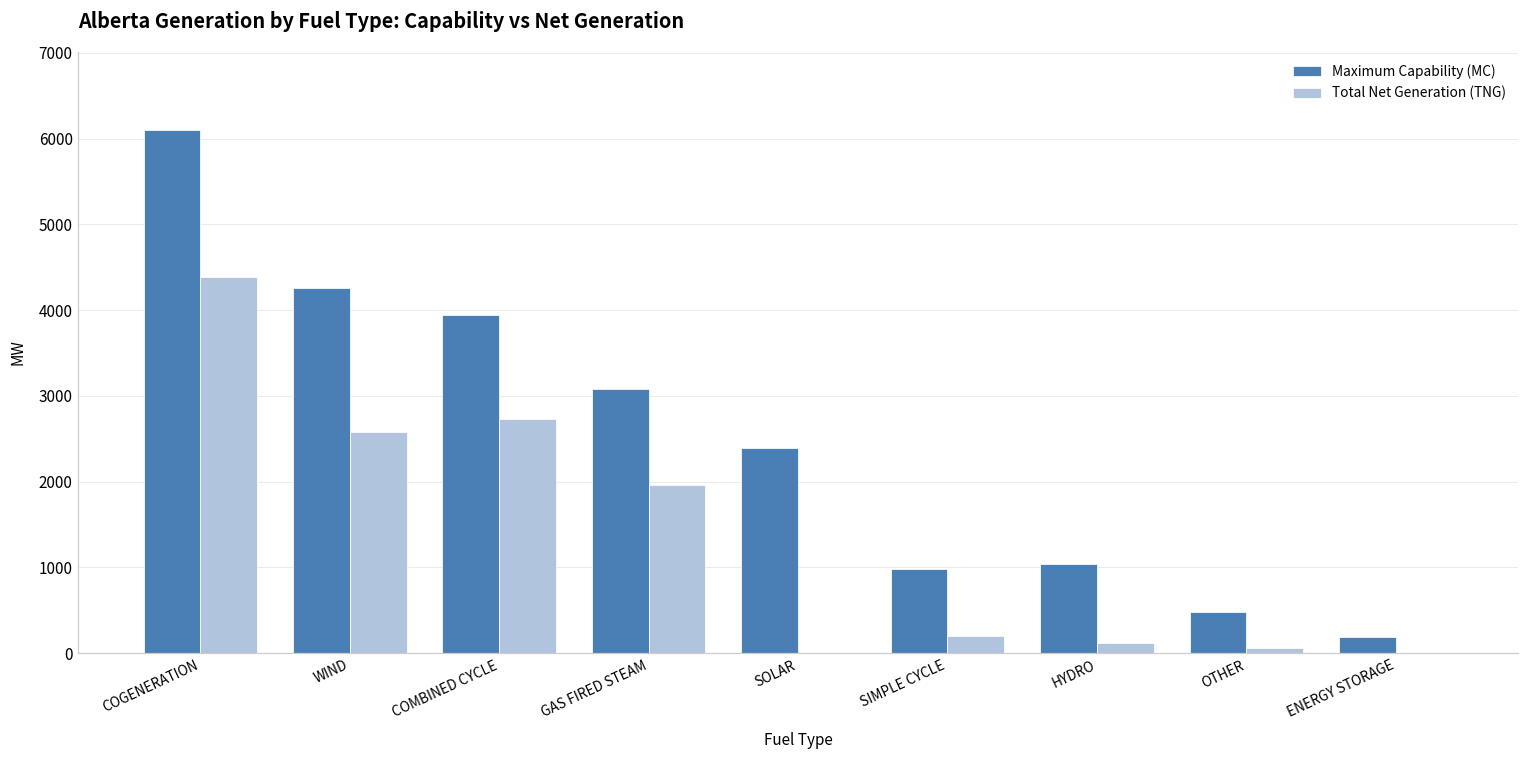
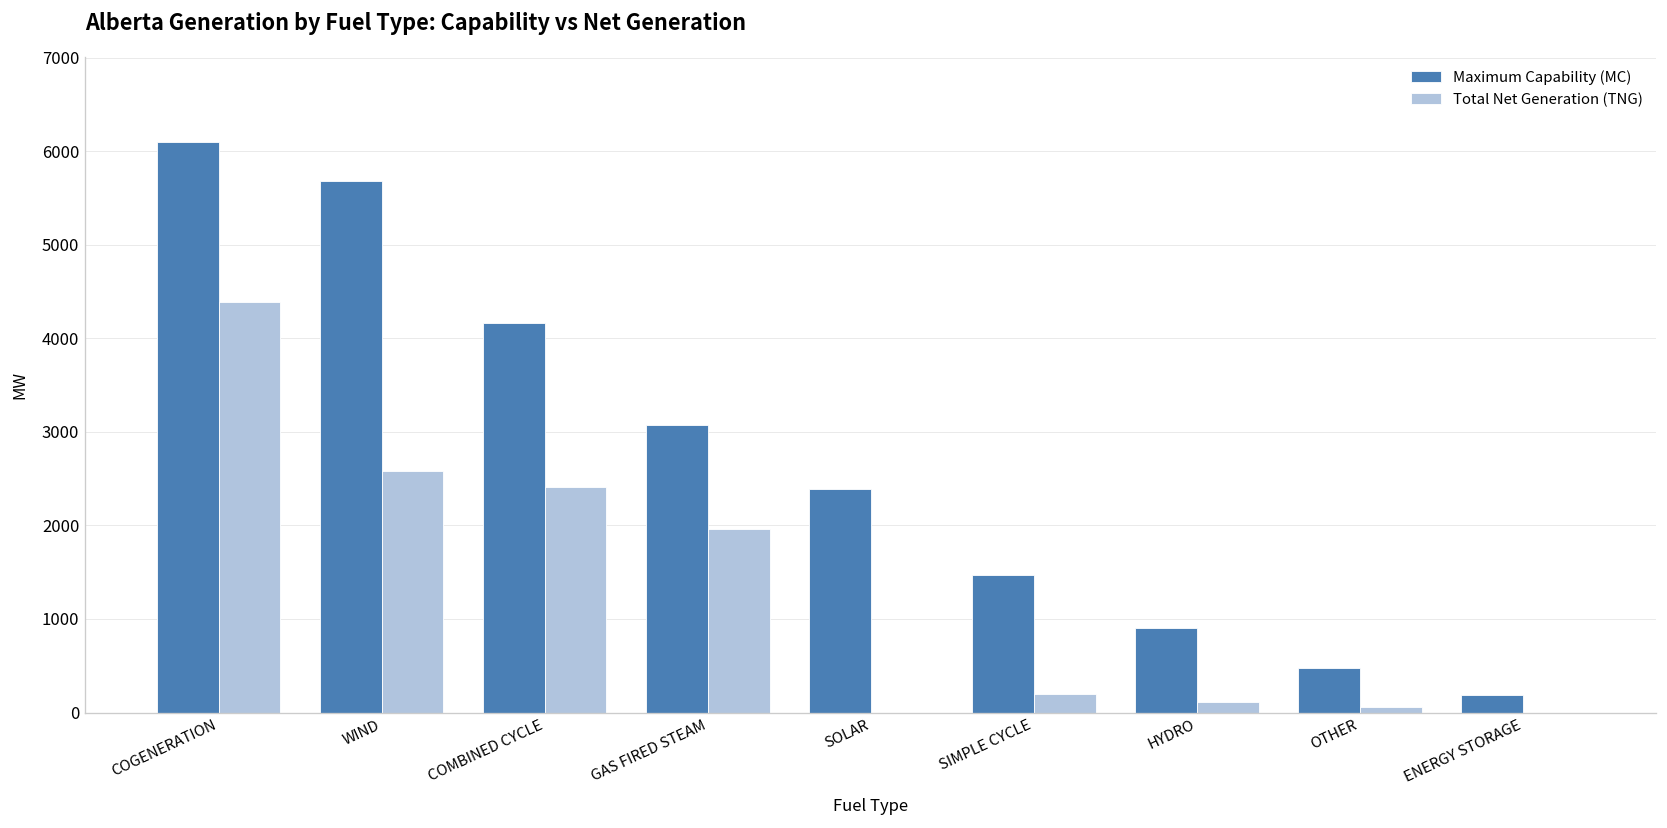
Maximum Capability (MC), WIND: 4300 -> 5700
Maximum Capability (MC), COMBINED CYCLE: 3900 -> 4200
Total Net Generation (TNG), COMBINED CYCLE: 2700 -> 2400
Maximum Capability (MC), SIMPLE CYCLE: 1000 -> 1500
Maximum Capability (MC), HYDRO: 1000 -> 900
